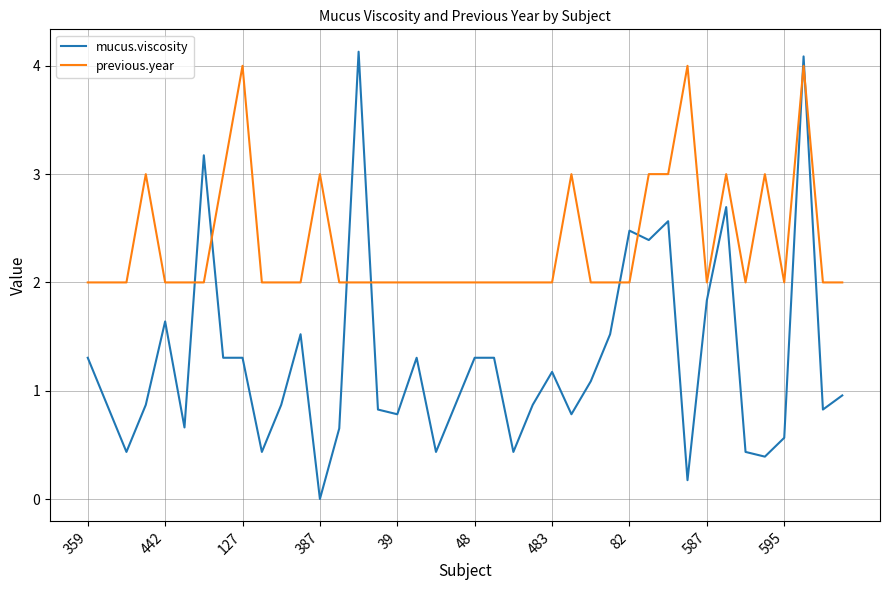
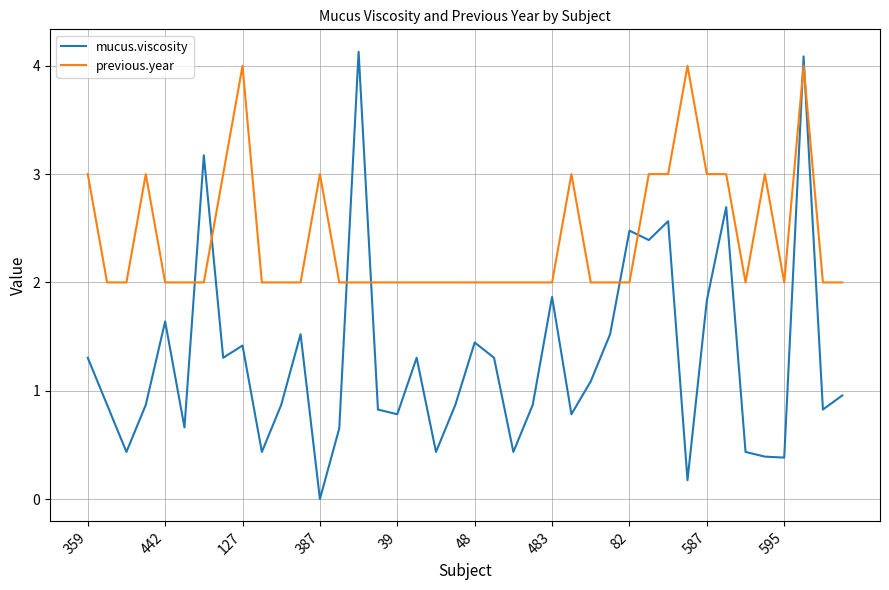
previous.year, 359: 2 -> 3
mucus.viscosity, 127: 1.30 -> 1.42
mucus.viscosity, 48: 1.30 -> 1.45
mucus.viscosity, 483: 1.17 -> 1.87
previous.year, 587: 2 -> 3
mucus.viscosity, 595: 0.57 -> 0.38
